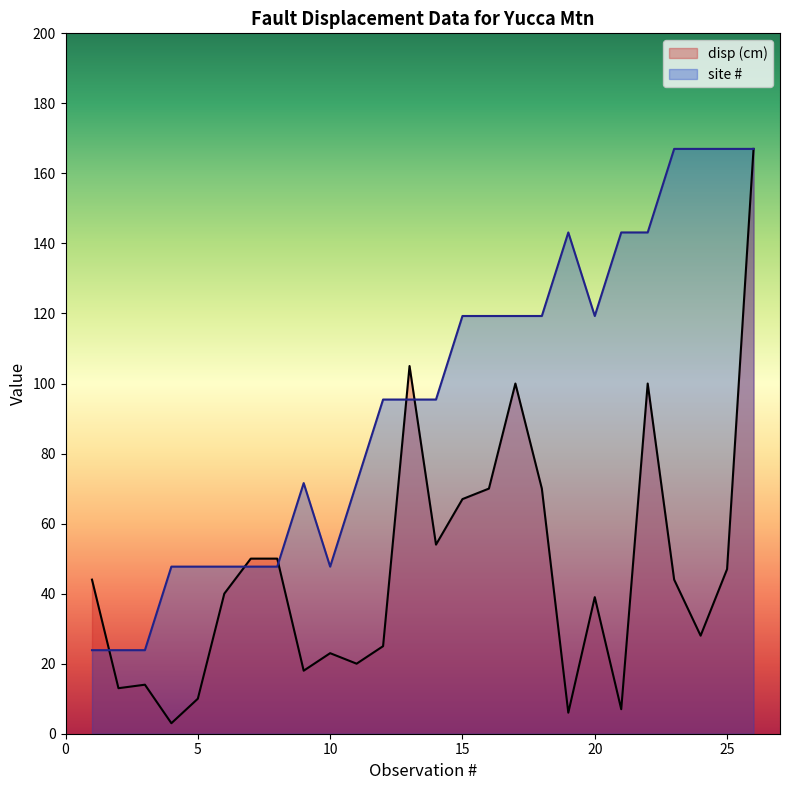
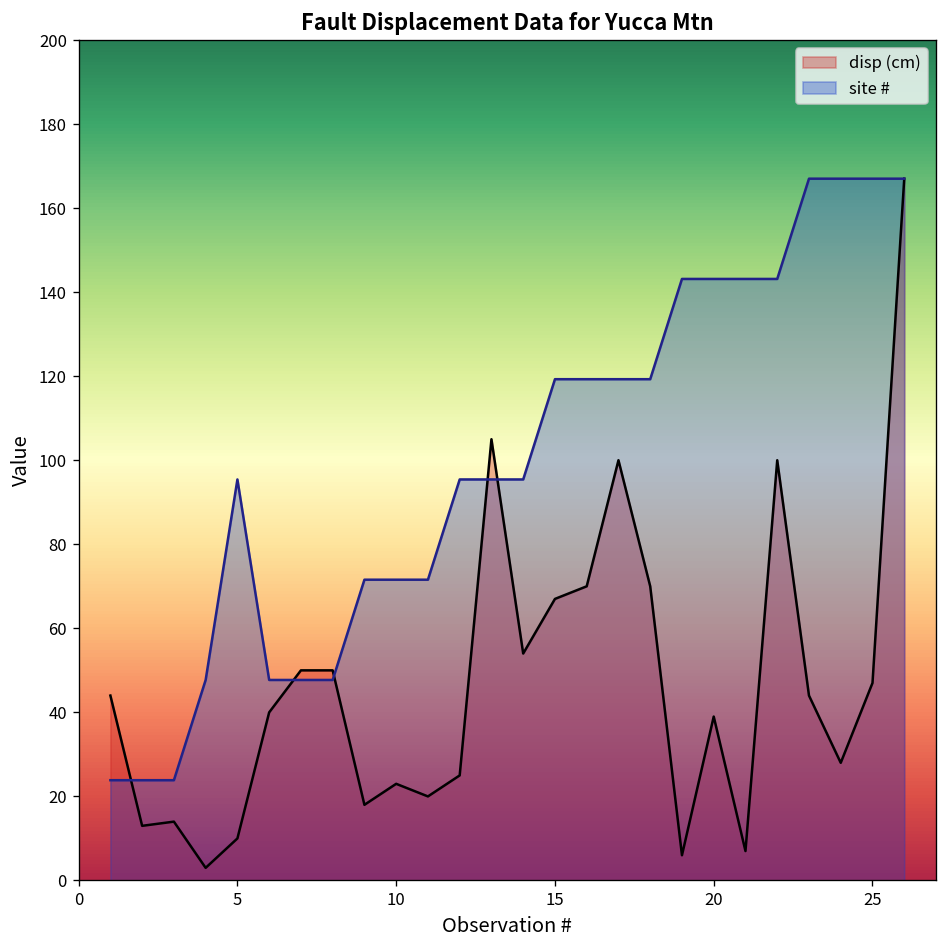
site #, 5: 48 -> 95
site #, 10: 48 -> 72
site #, 20: 119 -> 143
